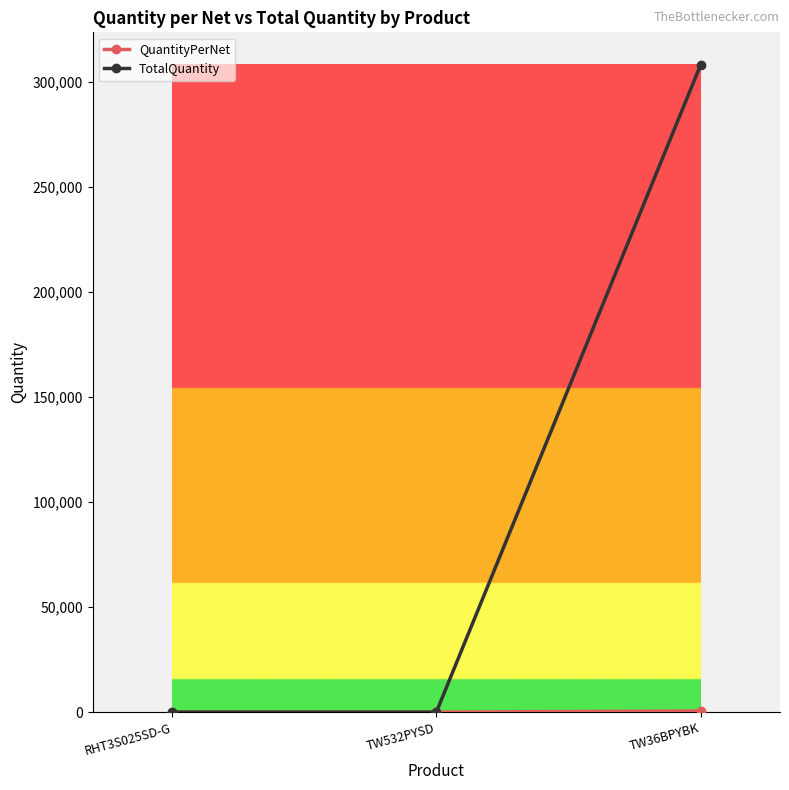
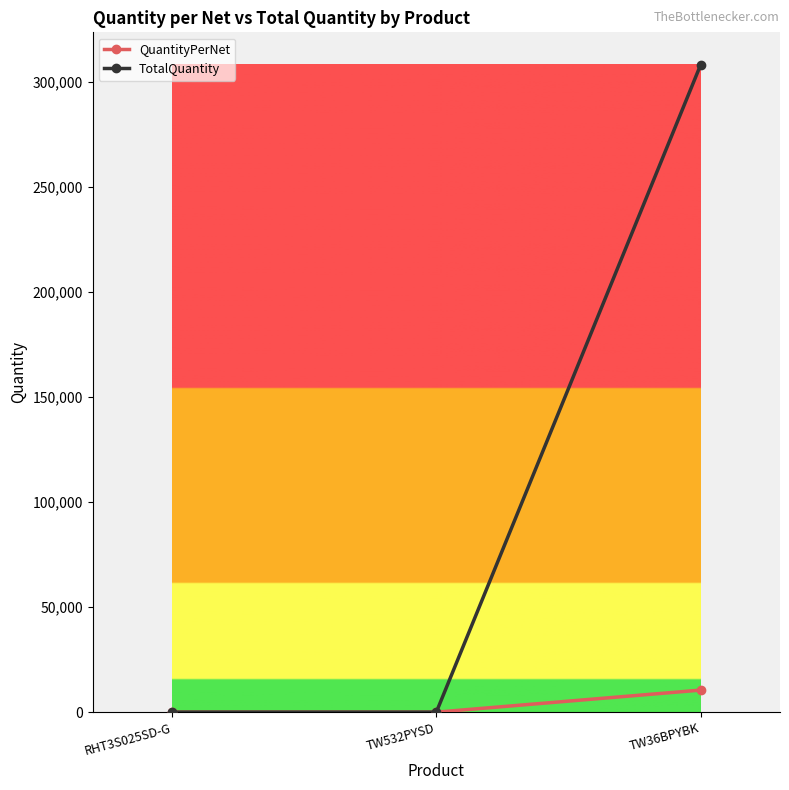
QuantityPerNet, TW36BPYBK: 1,000 -> 10,000
